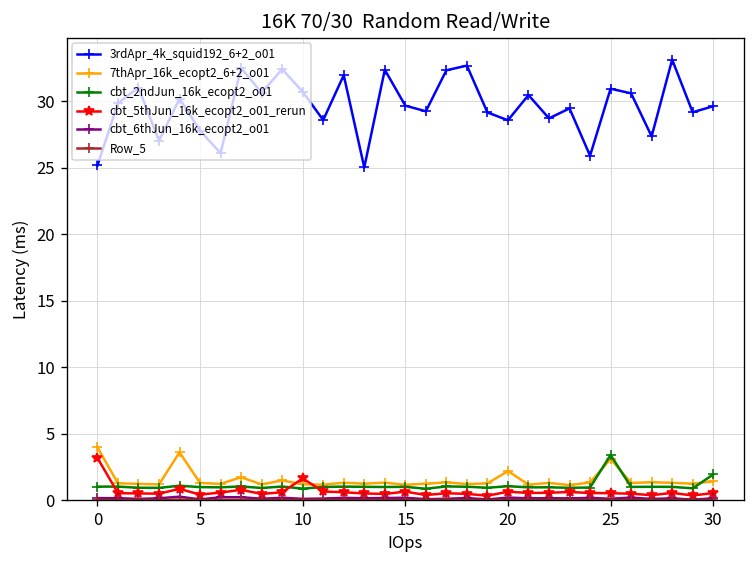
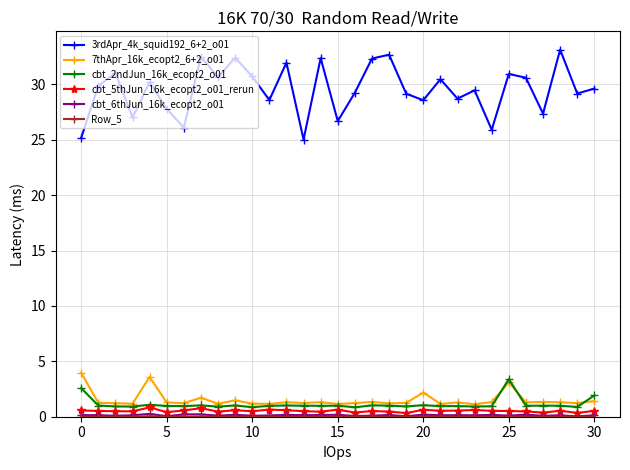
cbt_2ndJun_16k_ecopt2_o01, 0: 1.0 -> 2.6
cbt_5thJun_16k_ecopt2_o01_rerun, 0: 3.2 -> 0.6
cbt_5thJun_16k_ecopt2_o01_rerun, 10: 1.6 -> 0.5
3rdApr_4k_squid192_6+2_o01, 15: 29.7 -> 26.7
